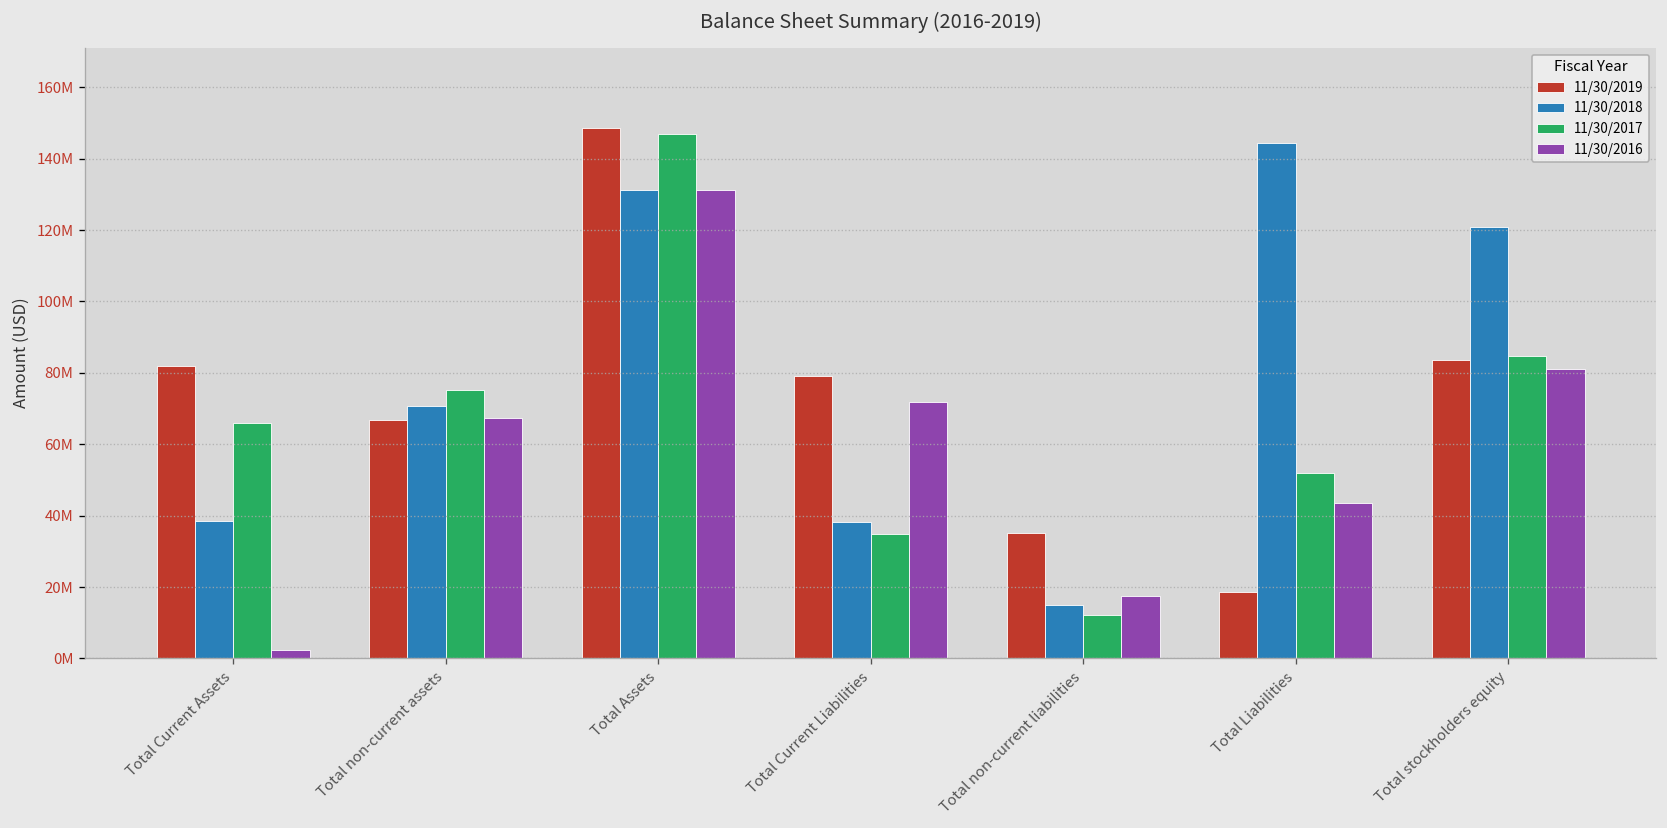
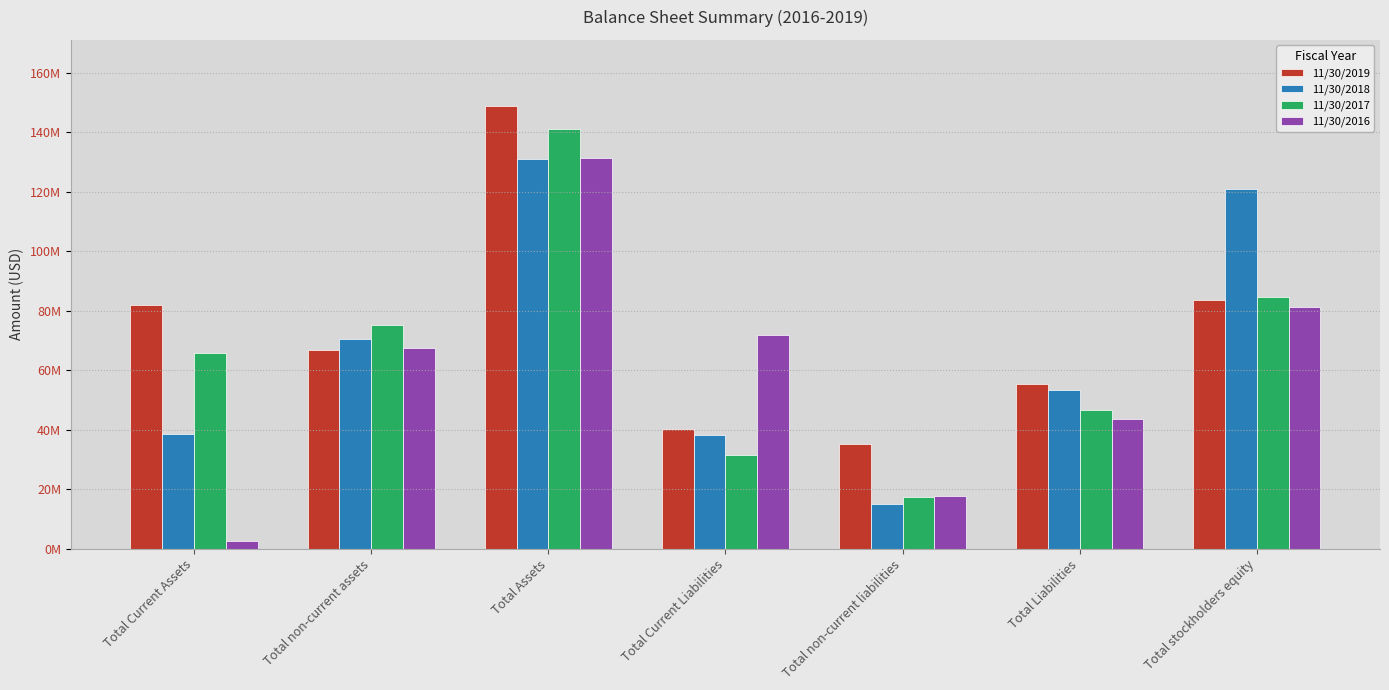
11/30/2017, Total Assets: 147000000 -> 141000000
11/30/2019, Total Current Liabilities: 79000000 -> 40000000
11/30/2017, Total Current Liabilities: 35000000 -> 32000000
11/30/2017, Total non-current liabilities: 12000000 -> 17000000
11/30/2019, Total Liabilities: 19000000 -> 55000000
11/30/2018, Total Liabilities: 144000000 -> 53000000
11/30/2017, Total Liabilities: 52000000 -> 47000000
